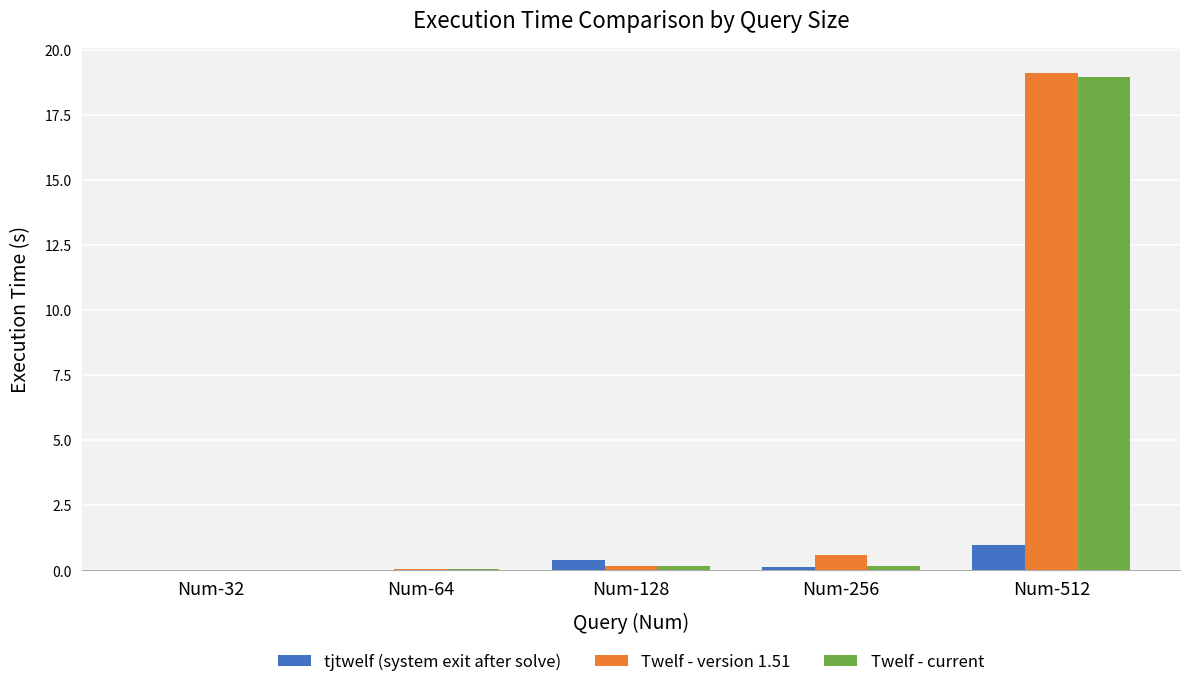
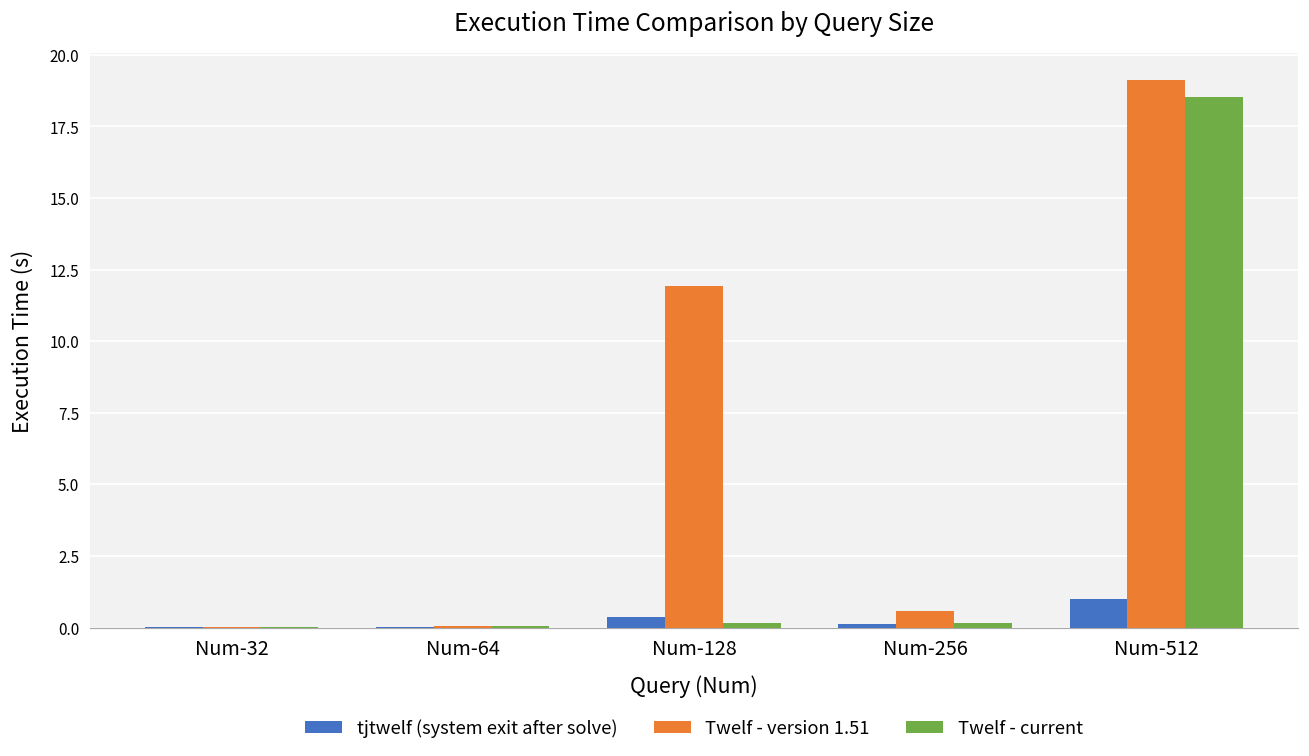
Twelf - version 1.51, Num-128: 0.2 -> 11.9
Twelf - current, Num-512: 18.9 -> 18.5
